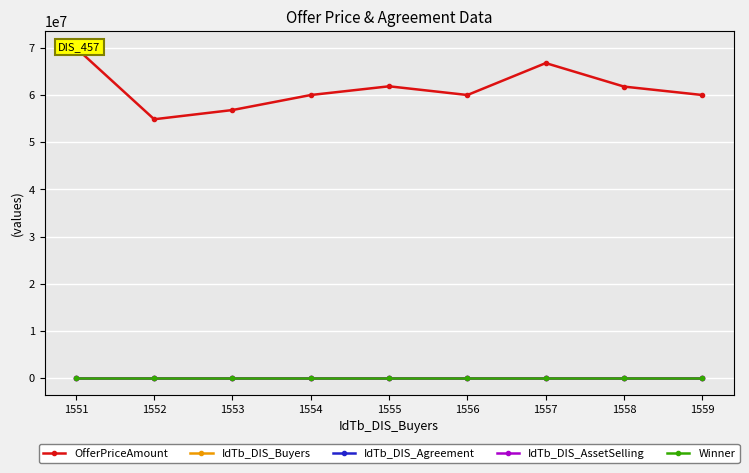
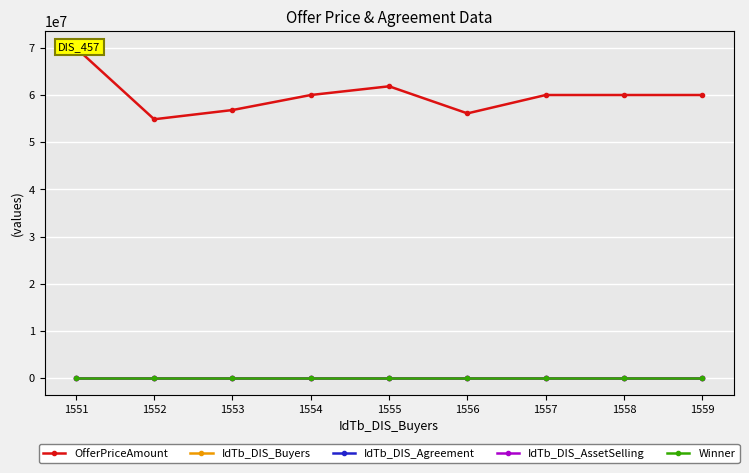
OfferPriceAmount, 1556: 60000000 -> 56000000
OfferPriceAmount, 1557: 67000000 -> 60000000
OfferPriceAmount, 1558: 62000000 -> 60000000
